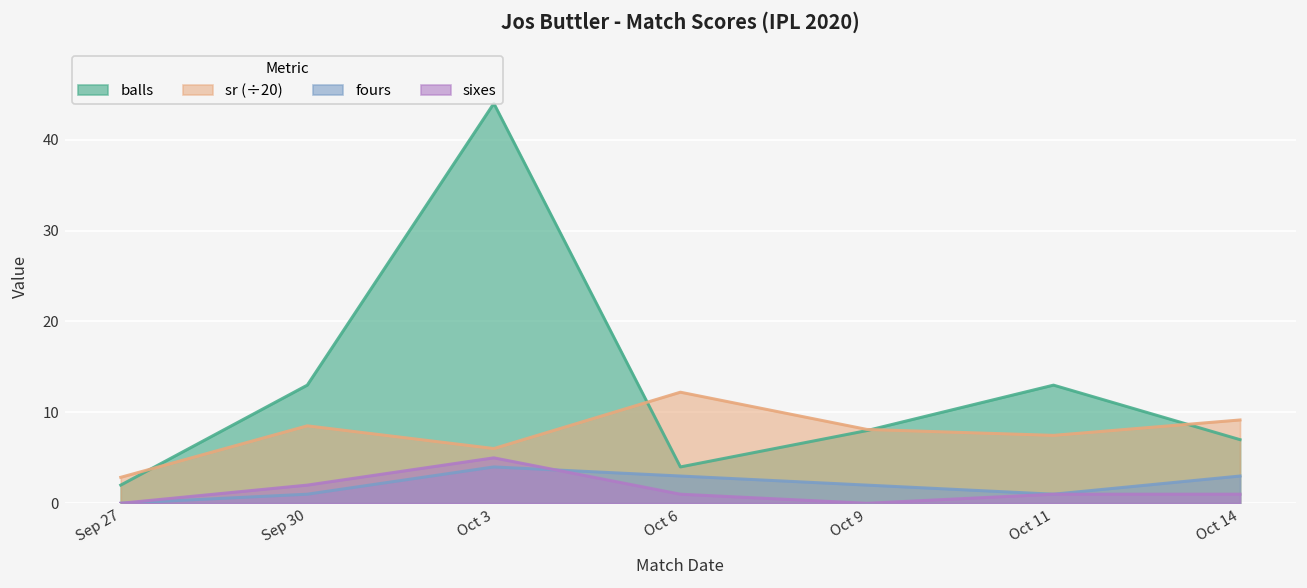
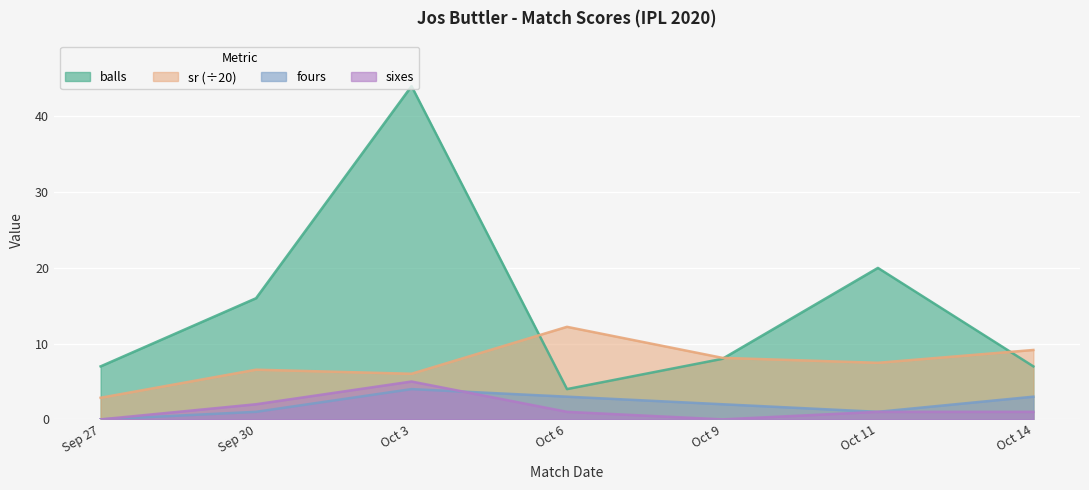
balls, Sep 27: 2 -> 7
balls, Sep 30: 13 -> 16
sr (÷20), Sep 30: 9 -> 7
balls, Oct 11: 13 -> 20
